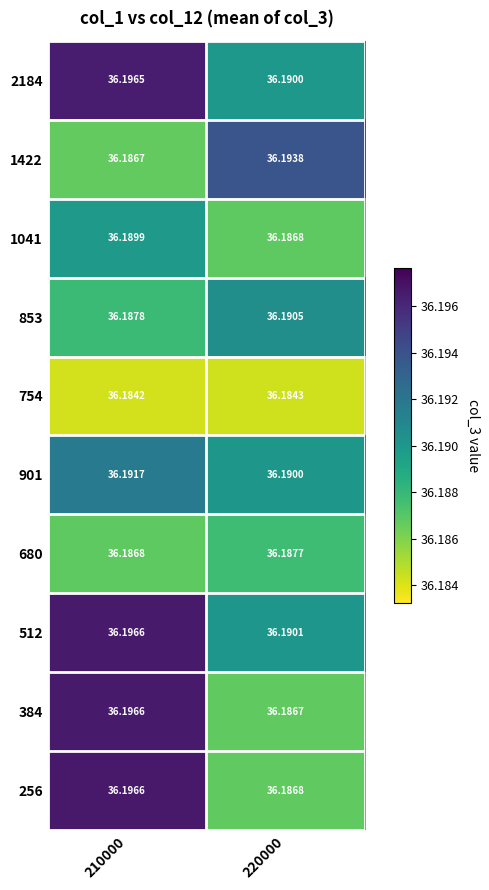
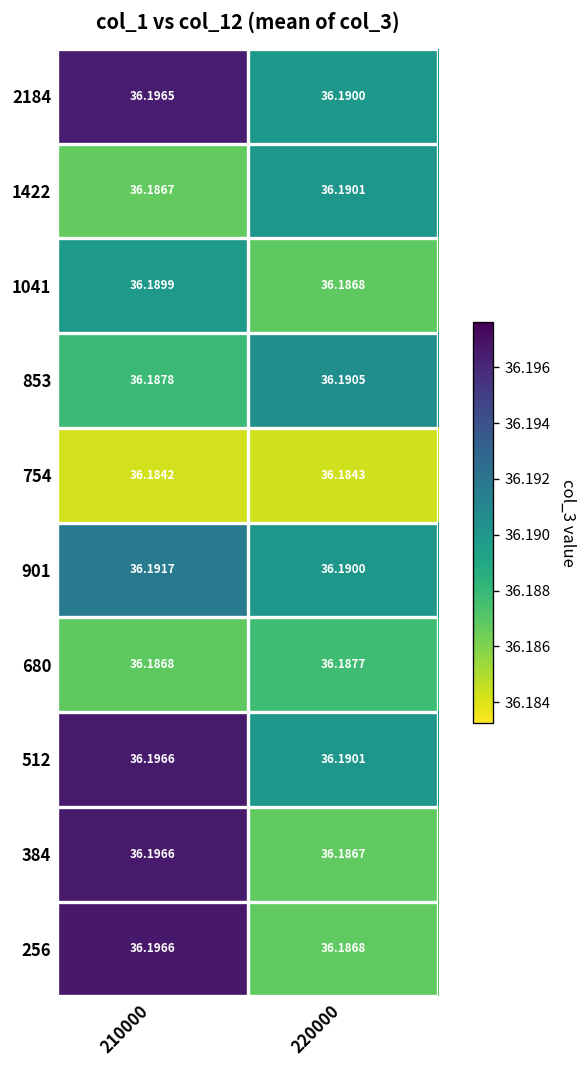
1422, 220000: 36.1938 -> 36.1901
